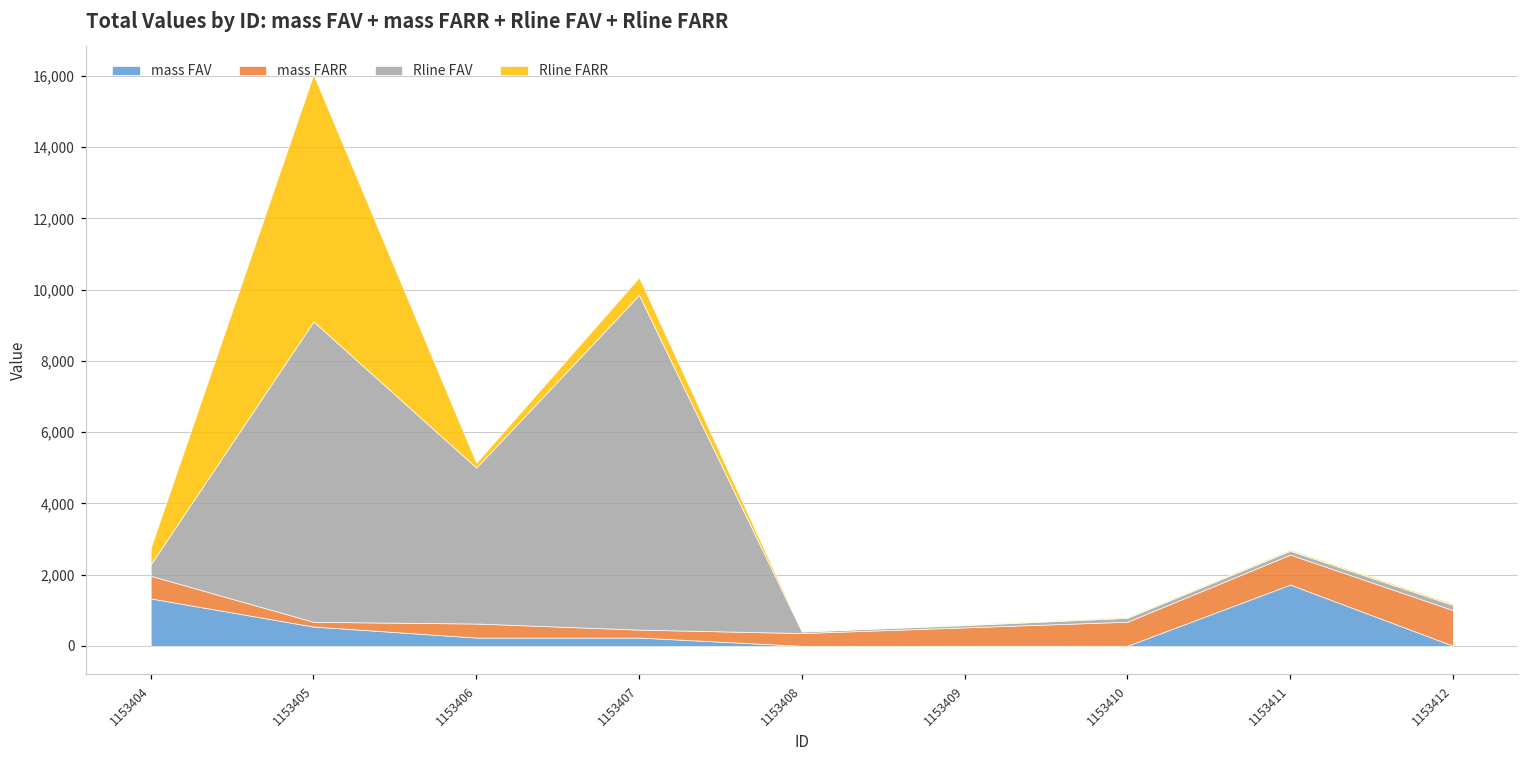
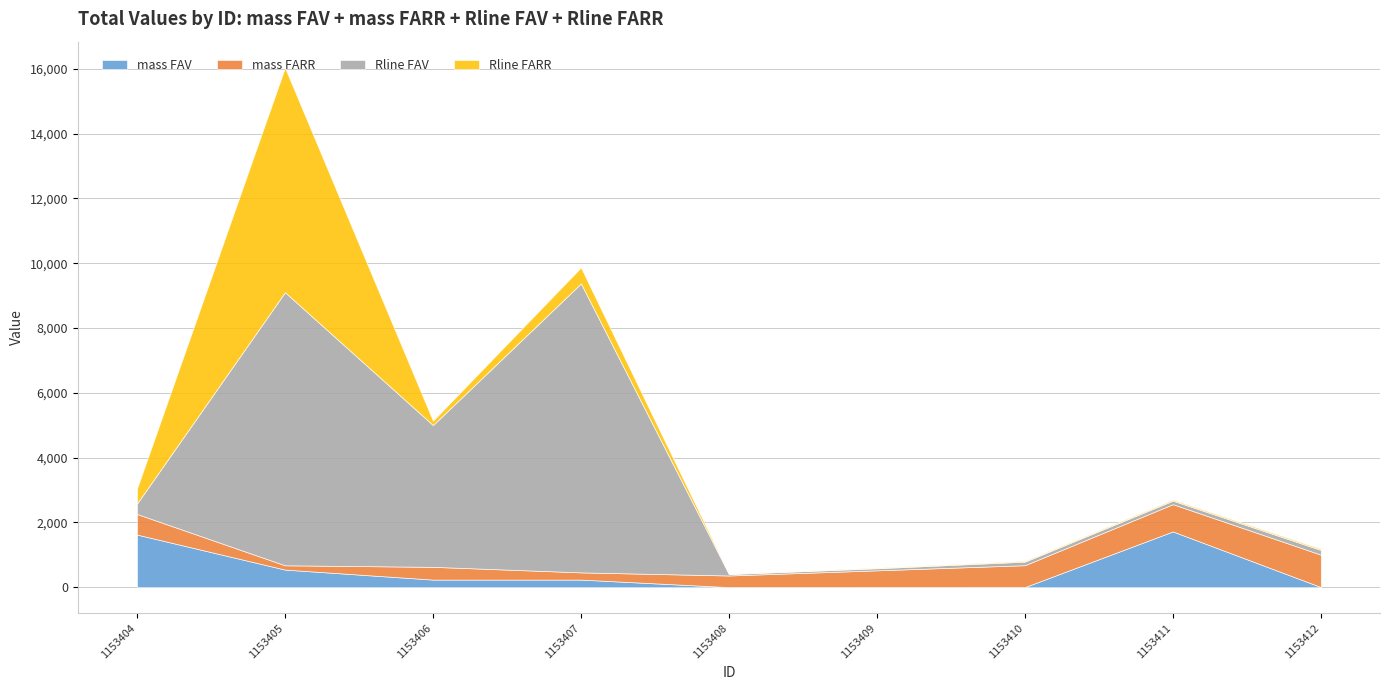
mass FAV, 1153404: 1,300 -> 1,600
Rline FAV, 1153407: 9,400 -> 8,900
